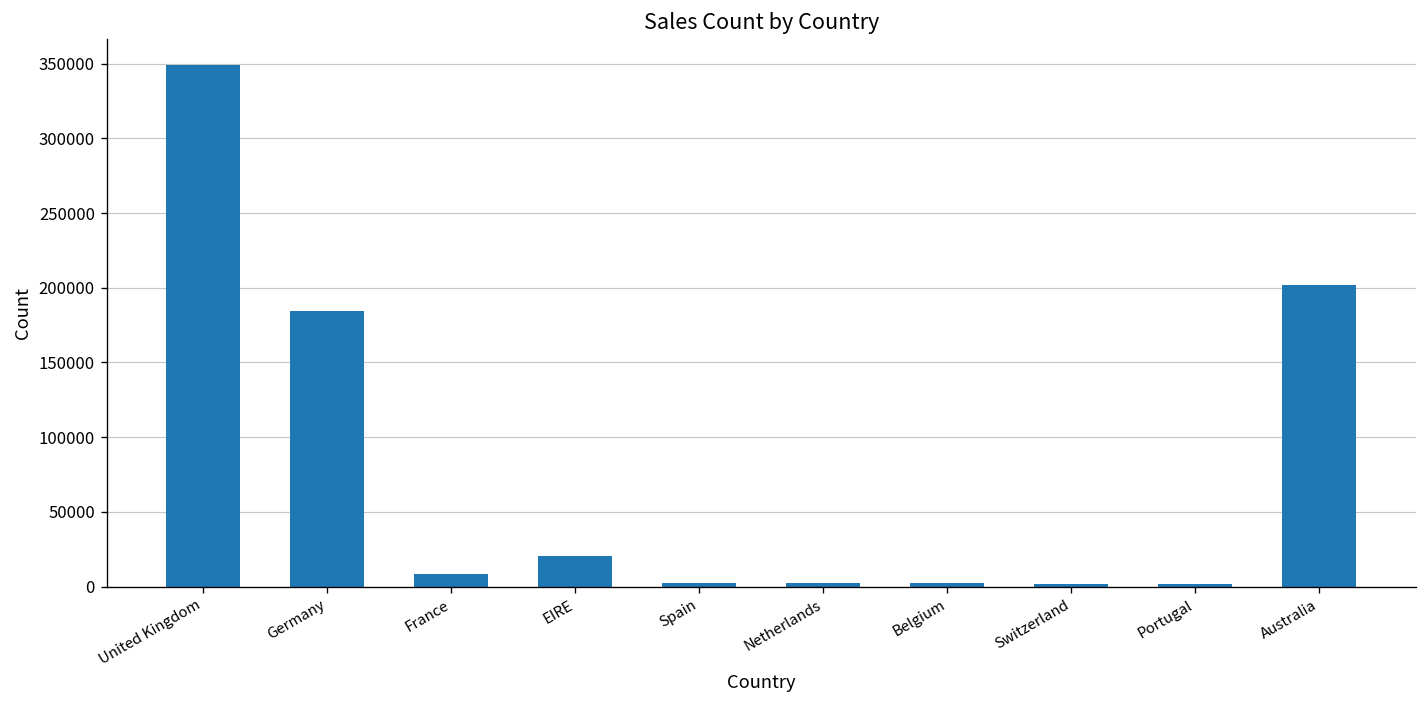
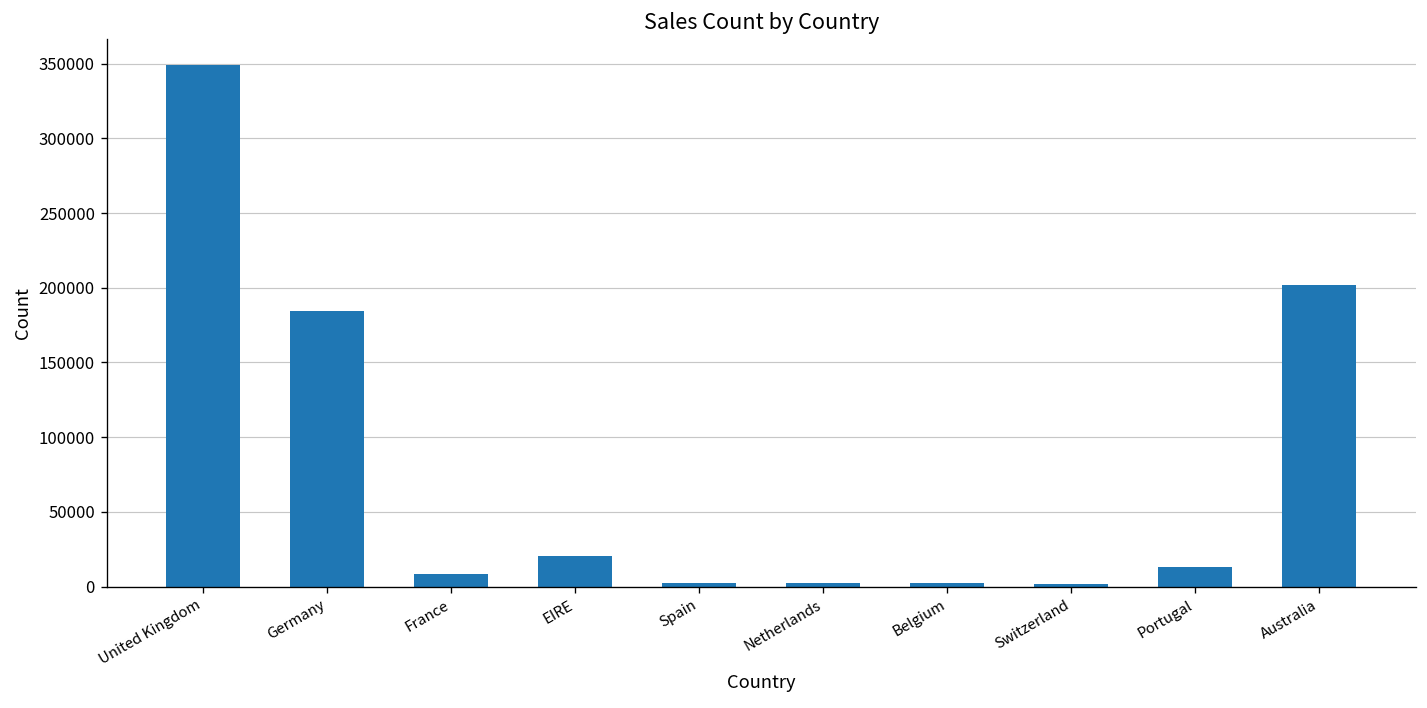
Portugal: 1000 -> 13000
